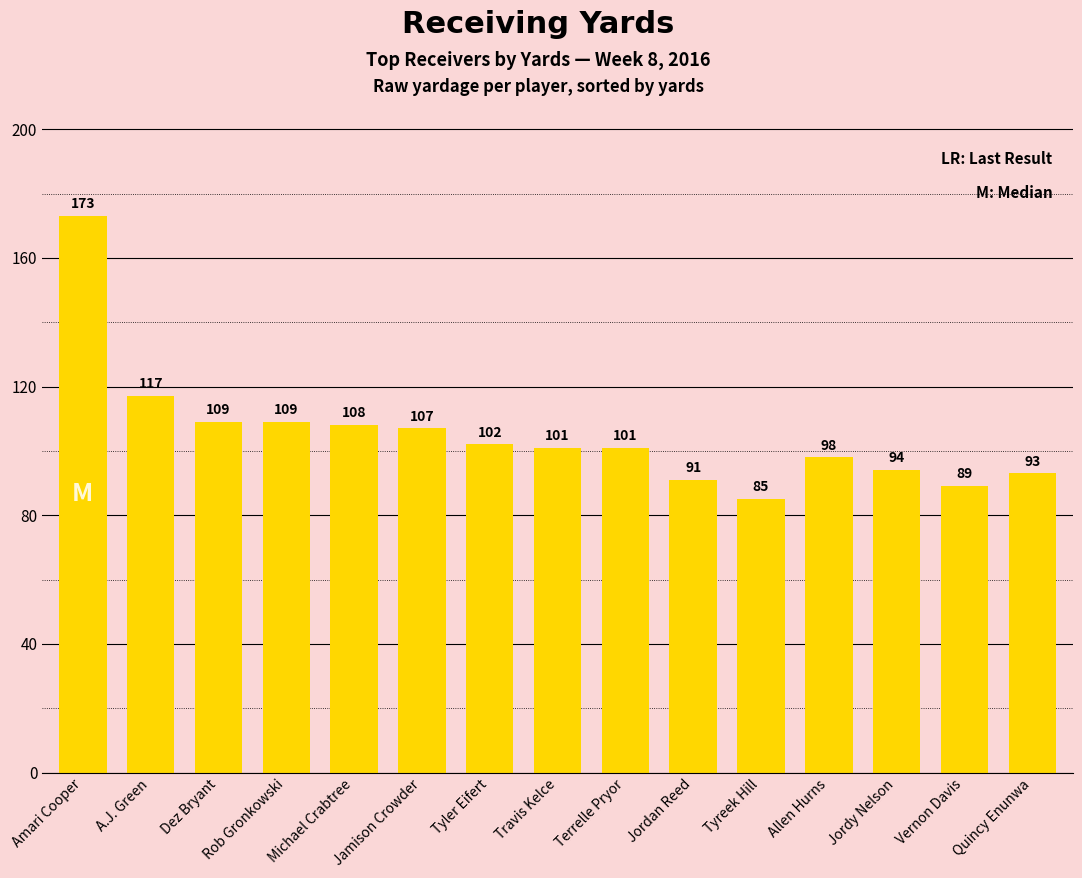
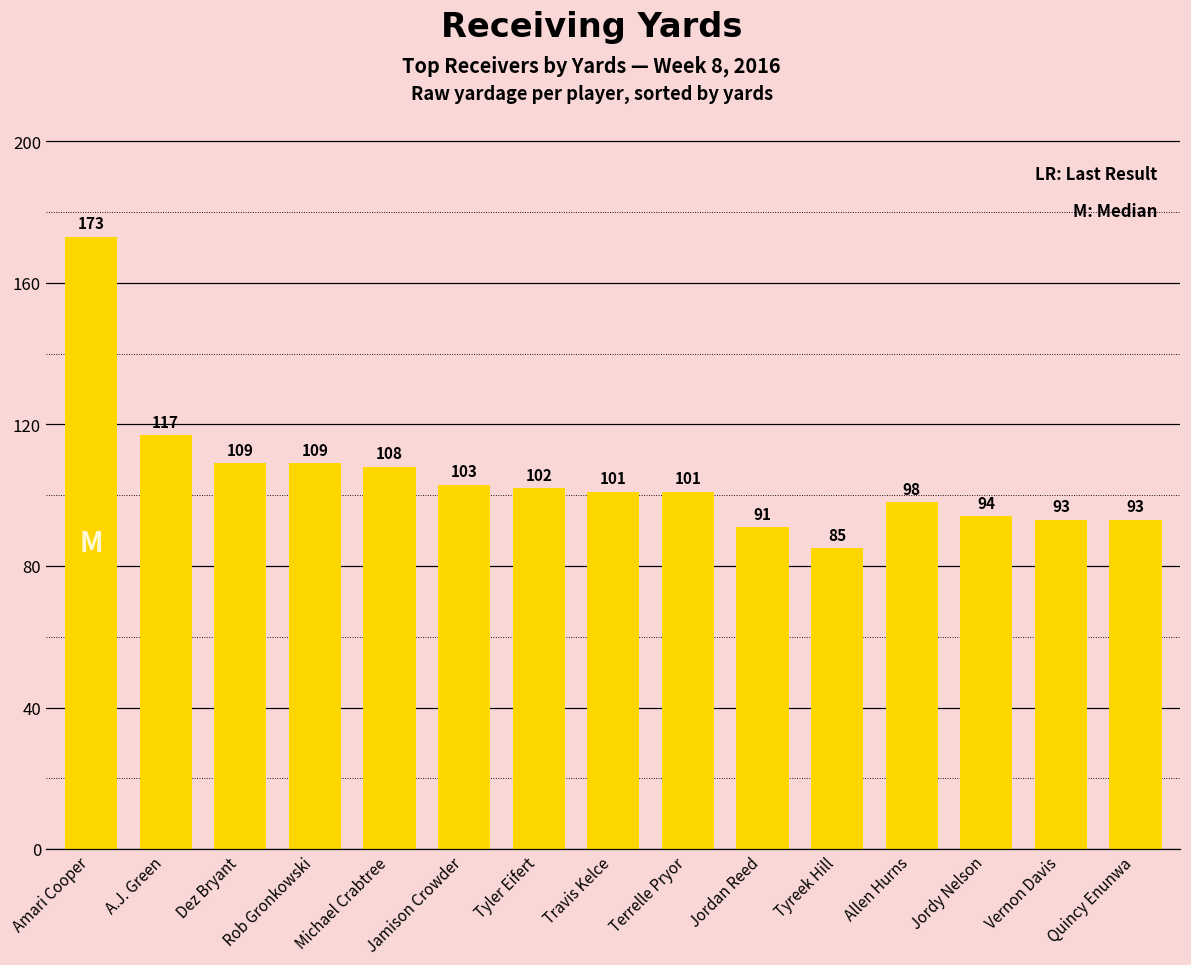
Jamison Crowder: 107 -> 103
Vernon Davis: 89 -> 93
